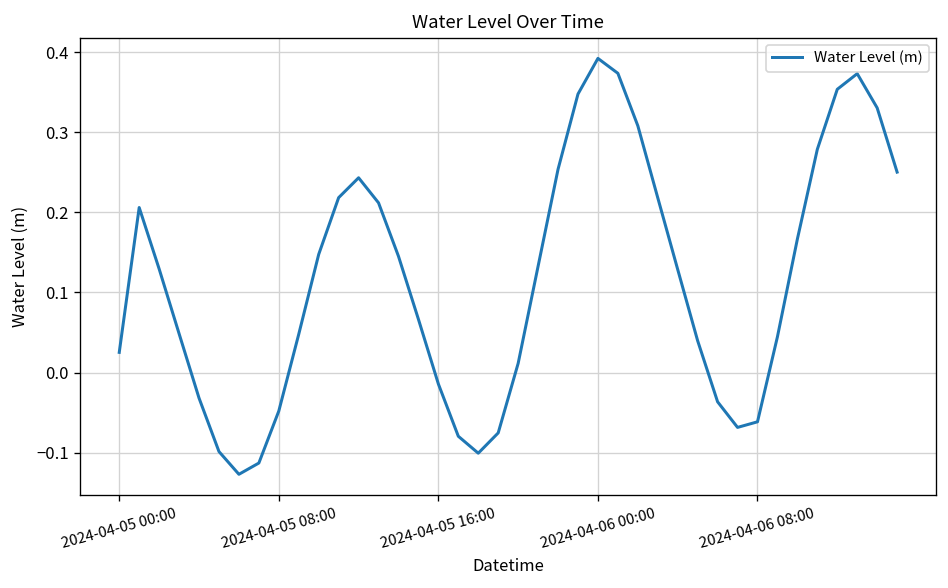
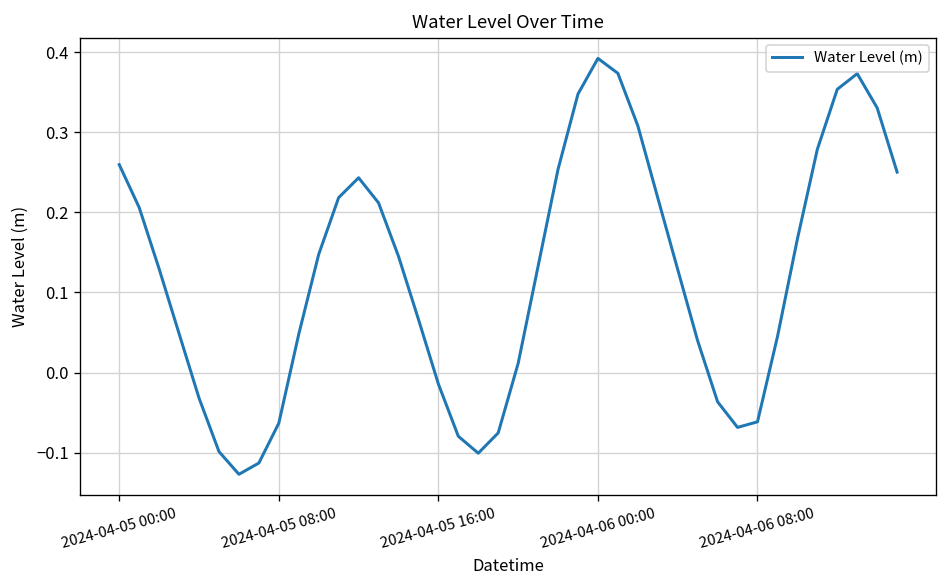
2024-04-05 00:00: 0.03 -> 0.26
2024-04-05 08:00: -0.05 -> -0.06
